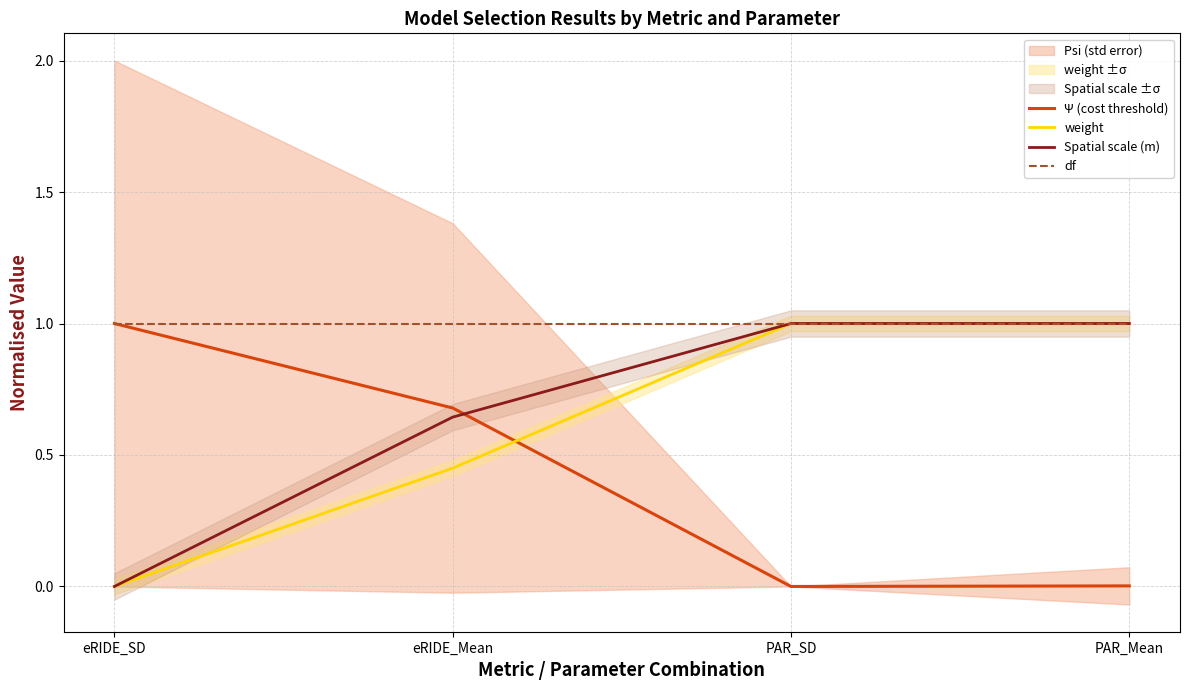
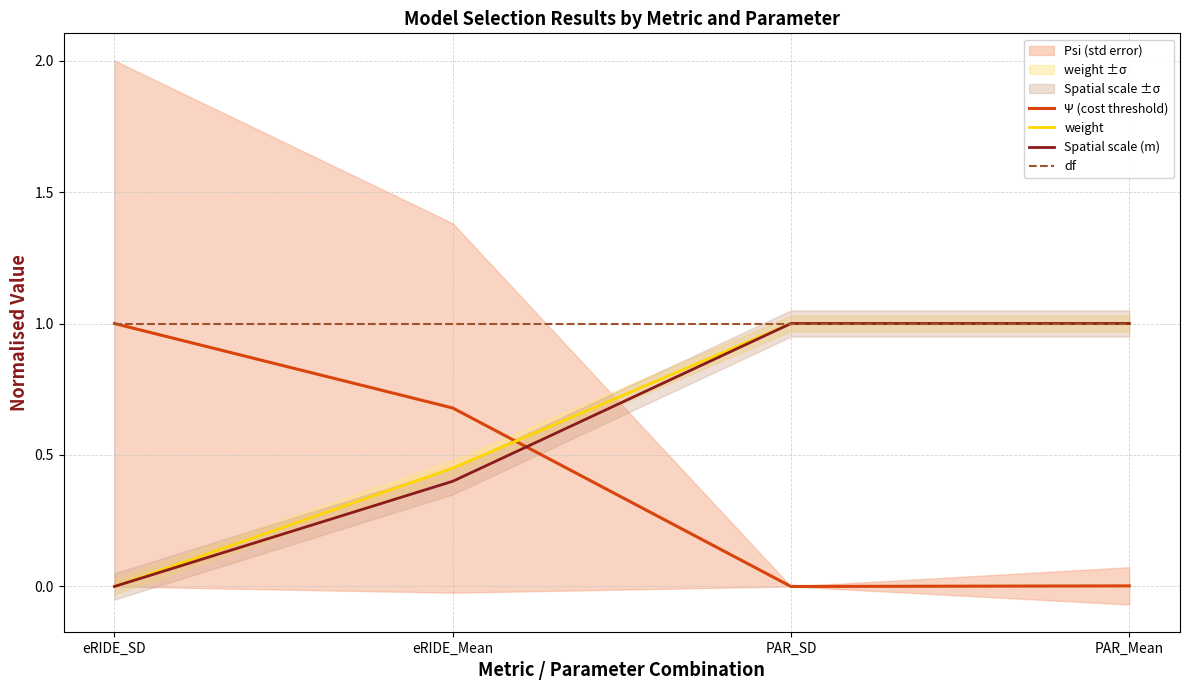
Spatial scale (m), eRIDE_Mean: 0.64 -> 0.40
